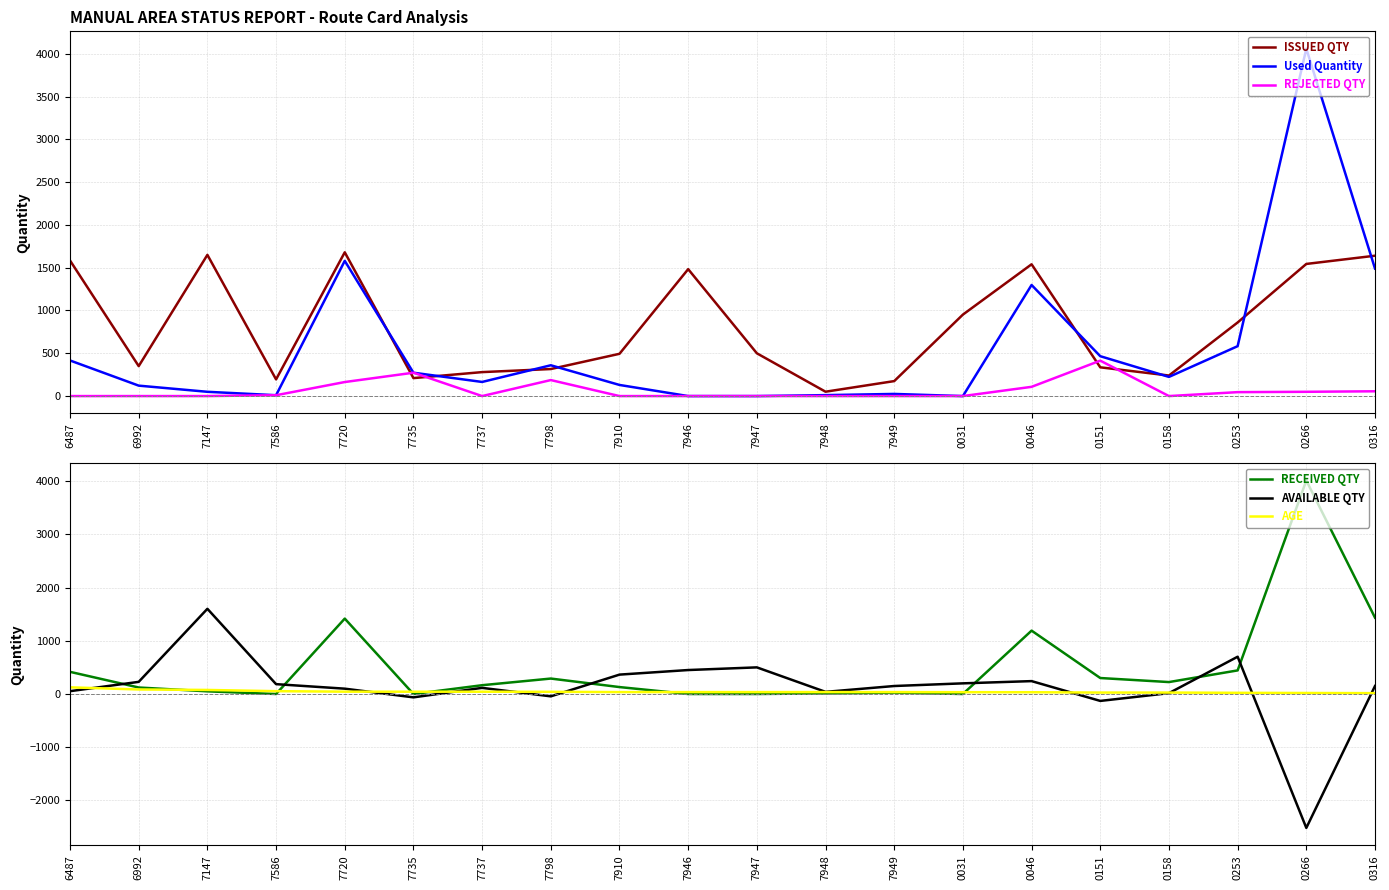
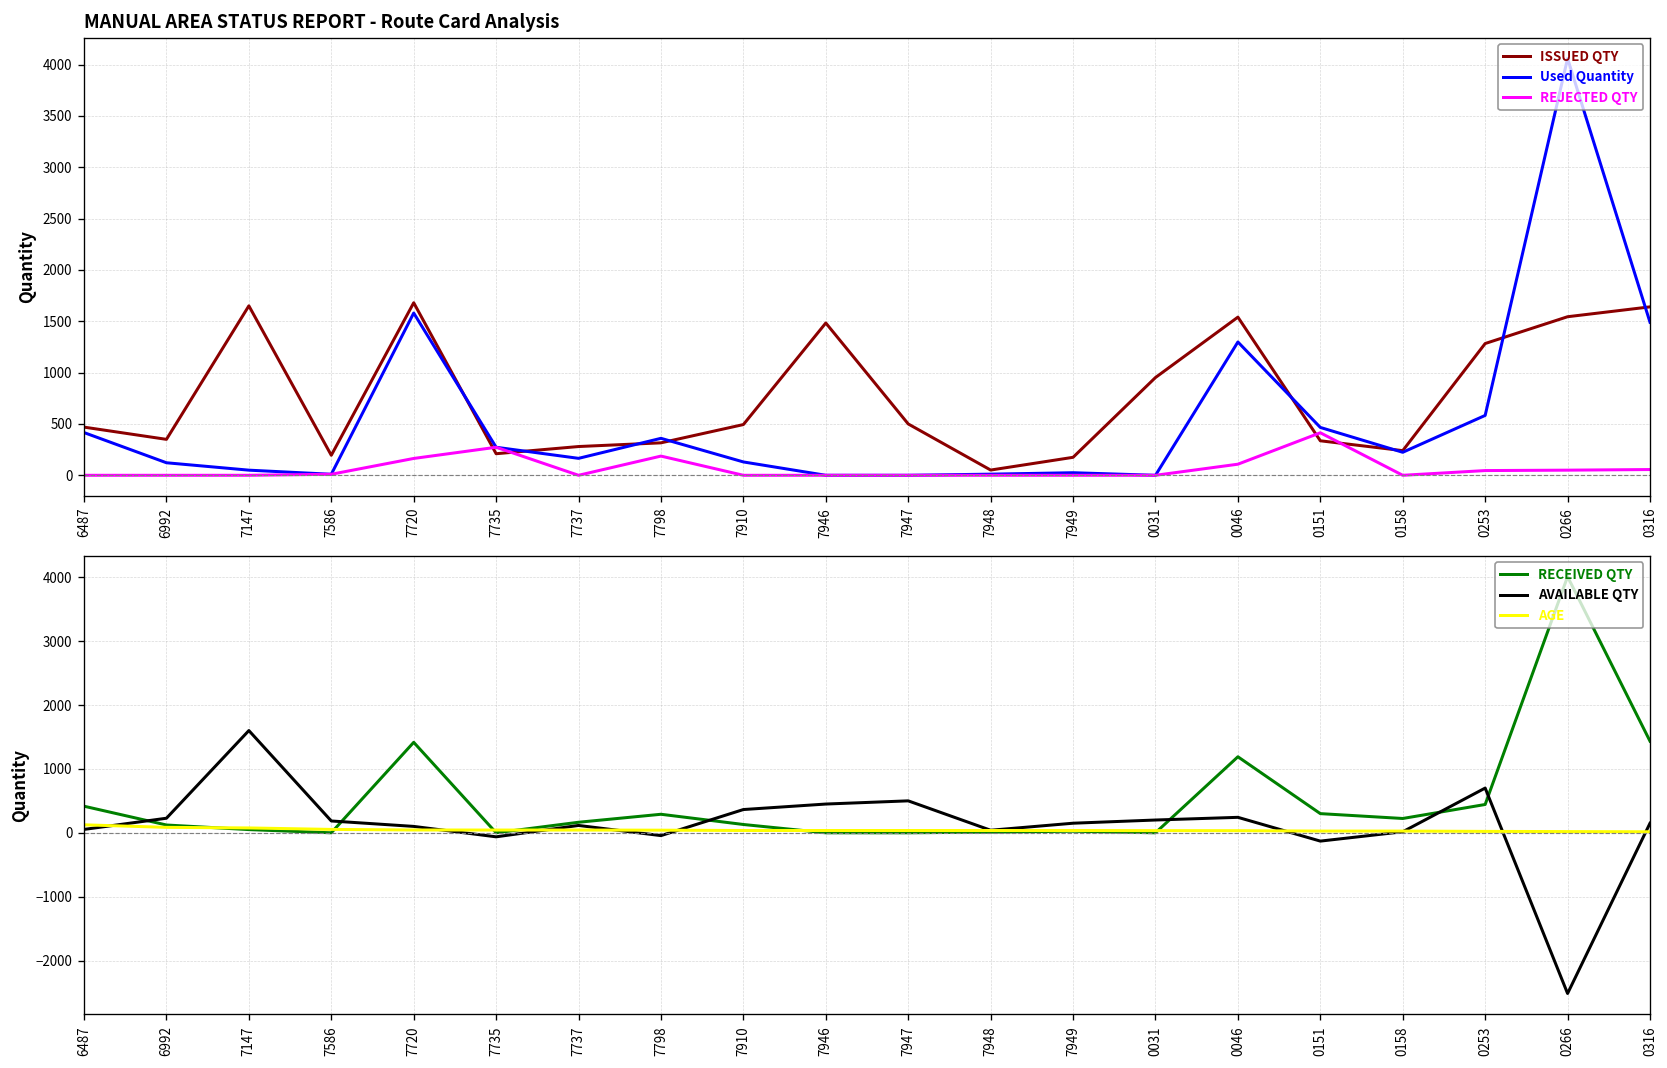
MANUAL AREA STATUS REPORT - Route Card Analysis, ISSUED QTY, 6487: 1600 -> 500
MANUAL AREA STATUS REPORT - Route Card Analysis, ISSUED QTY, 0253: 900 -> 1300
